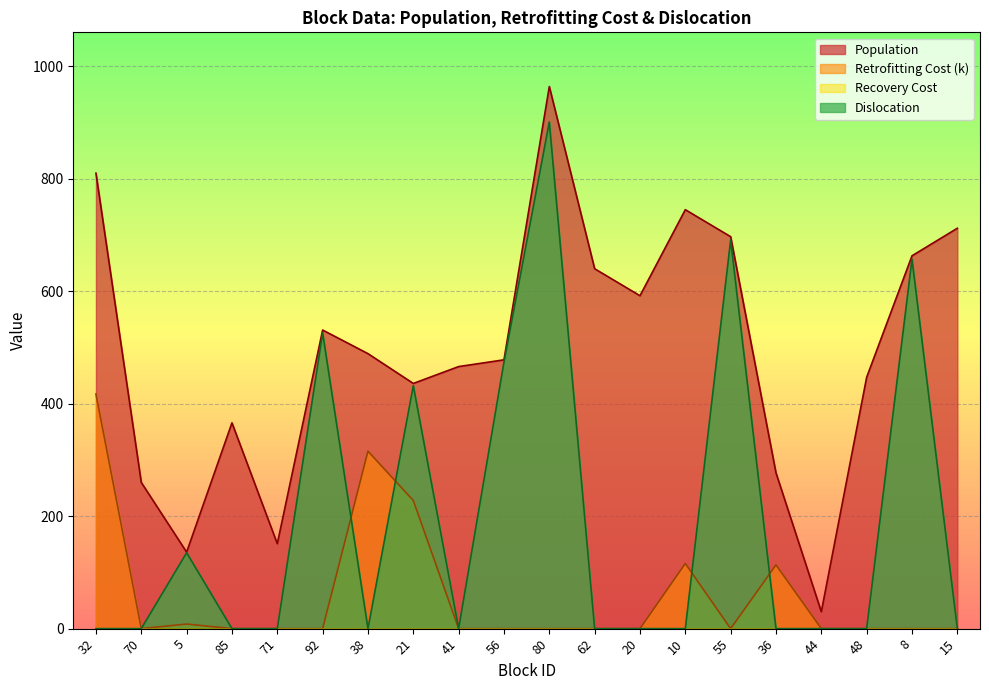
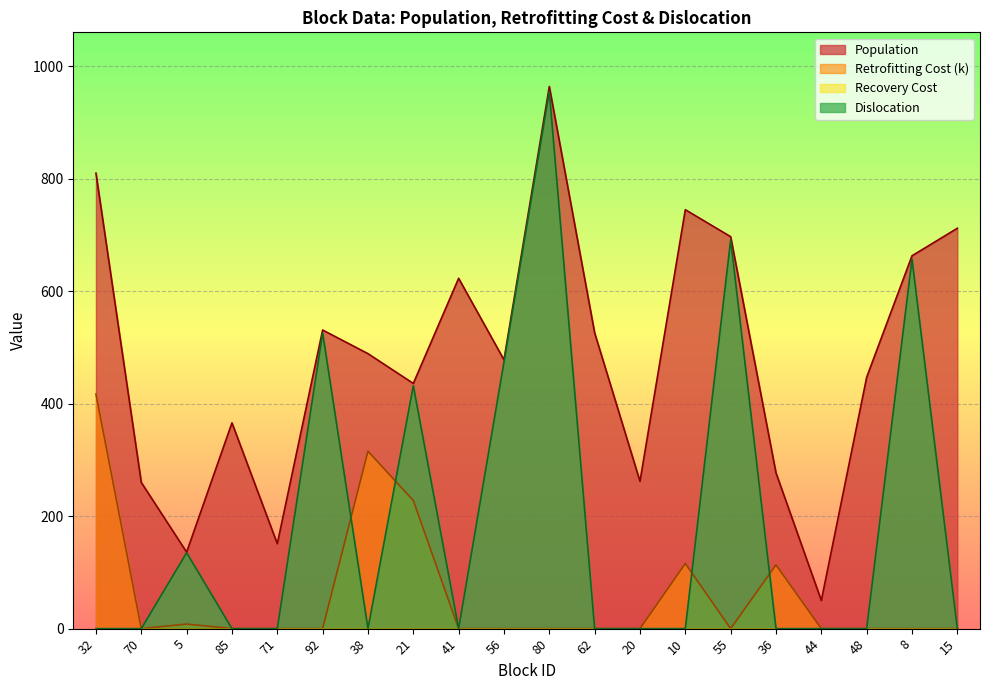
Population, 41: 470 -> 620
Dislocation, 80: 900 -> 960
Population, 62: 640 -> 530
Population, 20: 590 -> 260
Population, 44: 30 -> 50
